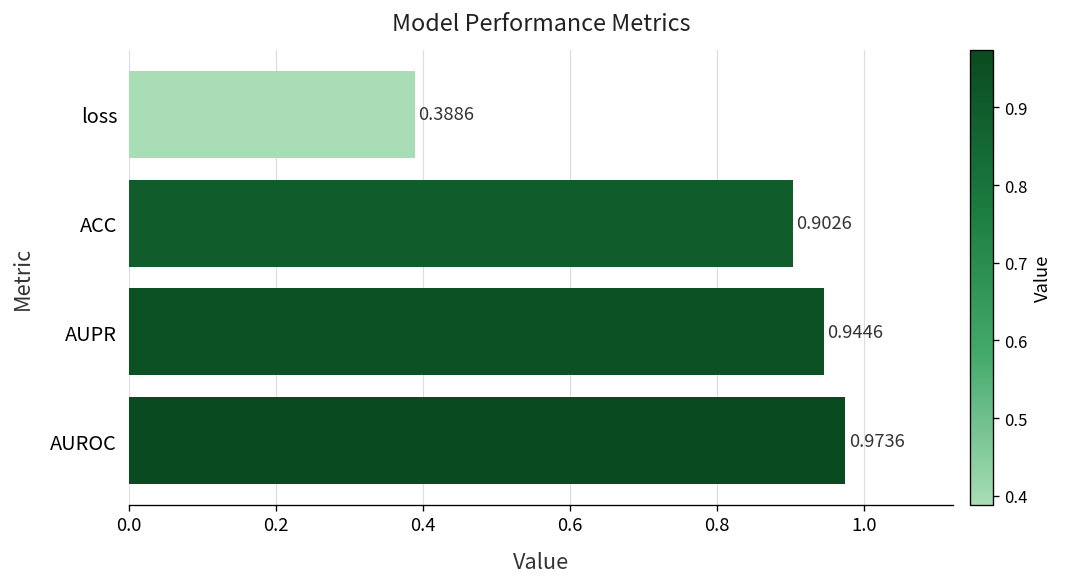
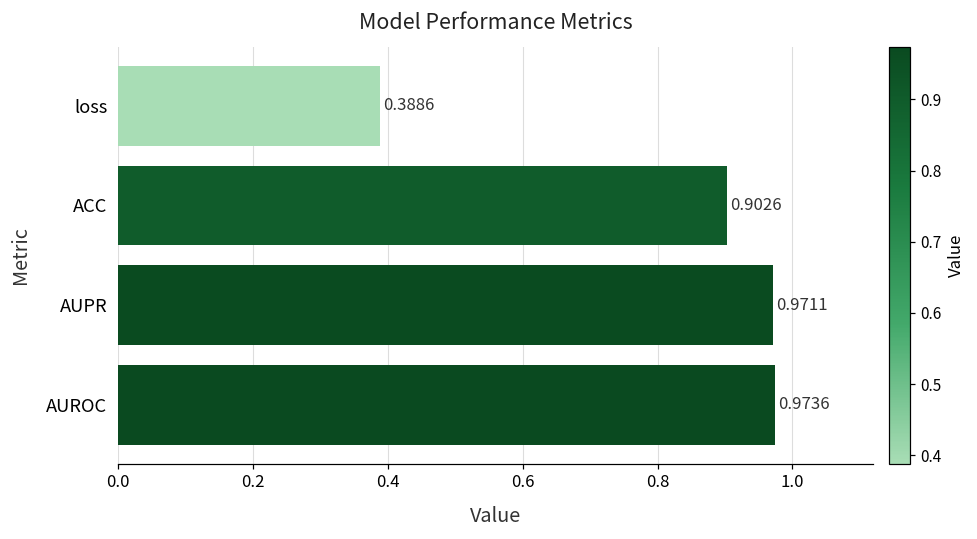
AUPR: 0.9446 -> 0.9711
